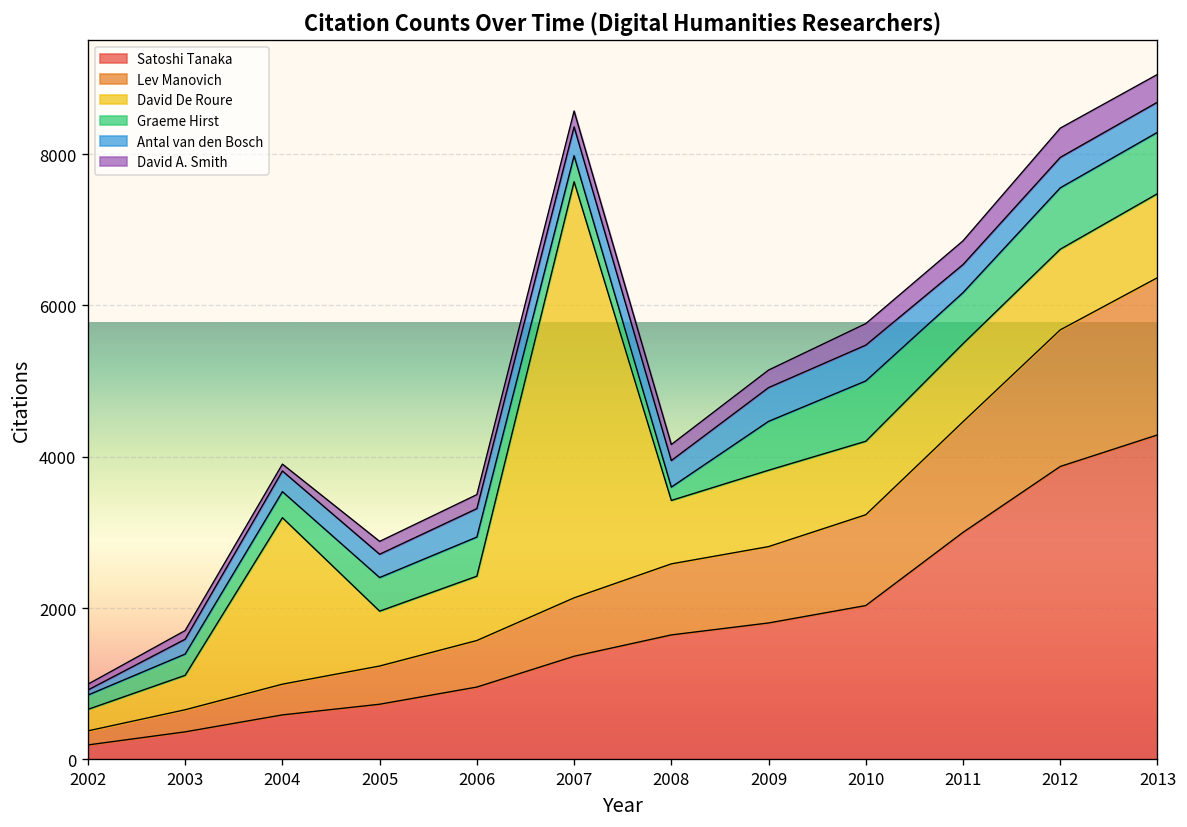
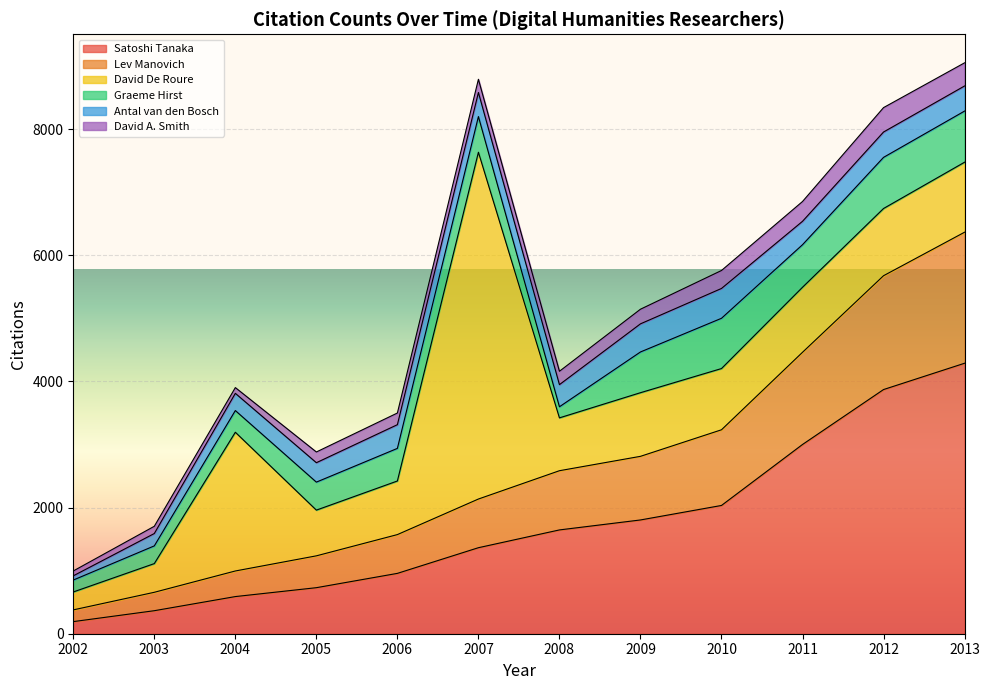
Graeme Hirst, 2007: 300 -> 600
